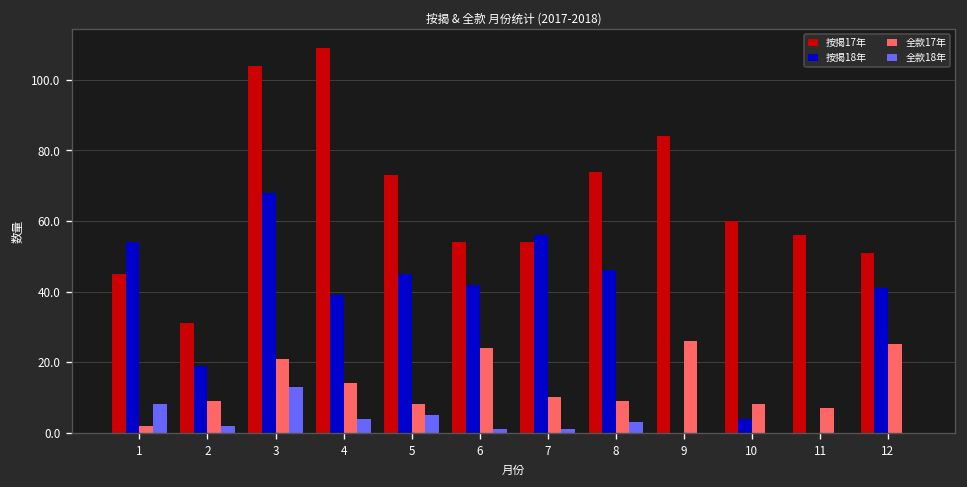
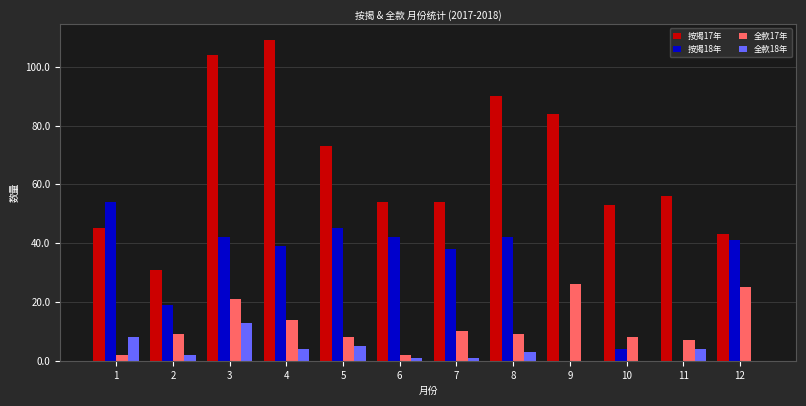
按揭18年, 3: 68 -> 42
全款17年, 6: 24 -> 2
按揭18年, 7: 56 -> 38
按揭17年, 8: 74 -> 90
按揭18年, 8: 46 -> 42
按揭17年, 10: 60 -> 53
全款18年, 11: 0 -> 4
按揭17年, 12: 51 -> 43
